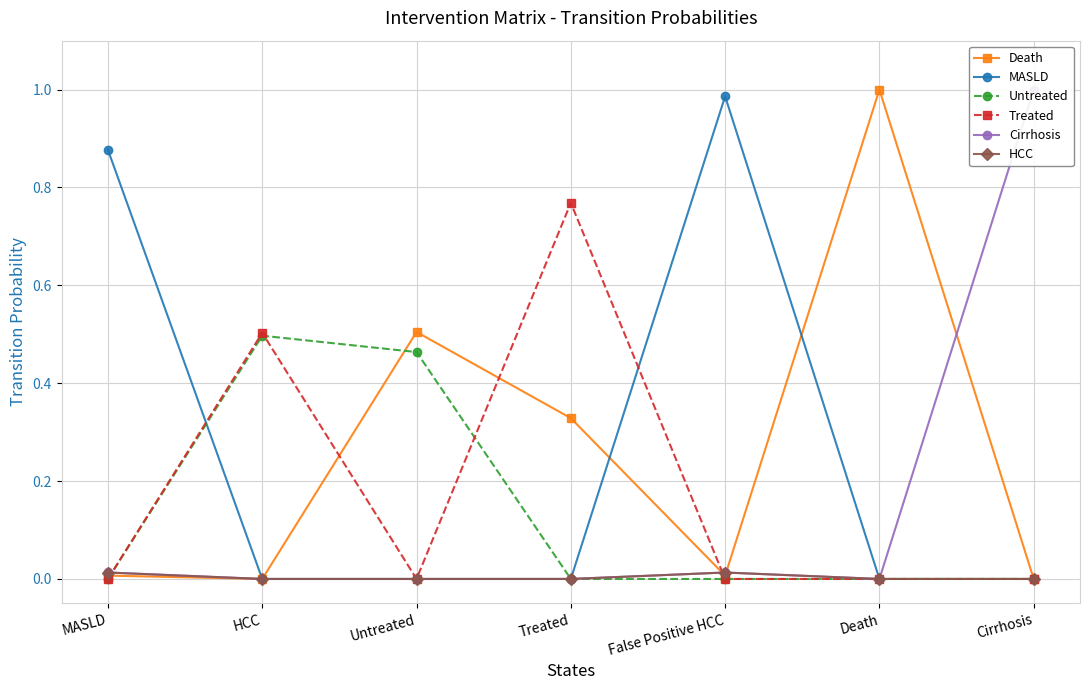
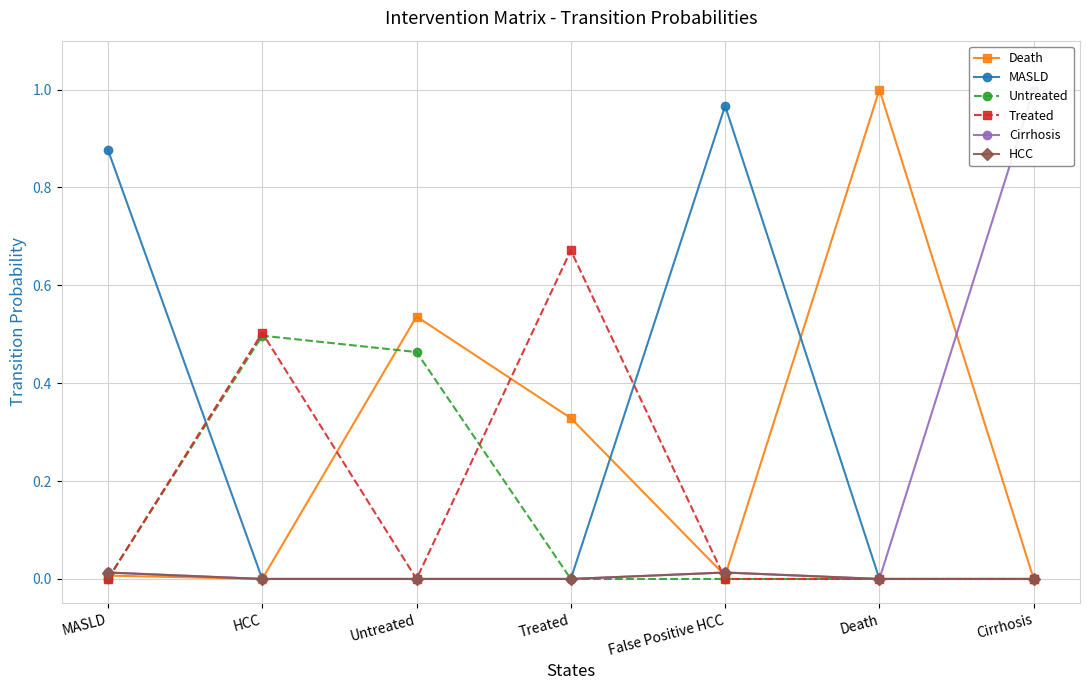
Death, Untreated: 0.50 -> 0.54
Treated, Treated: 0.77 -> 0.67
MASLD, False Positive HCC: 0.99 -> 0.97
